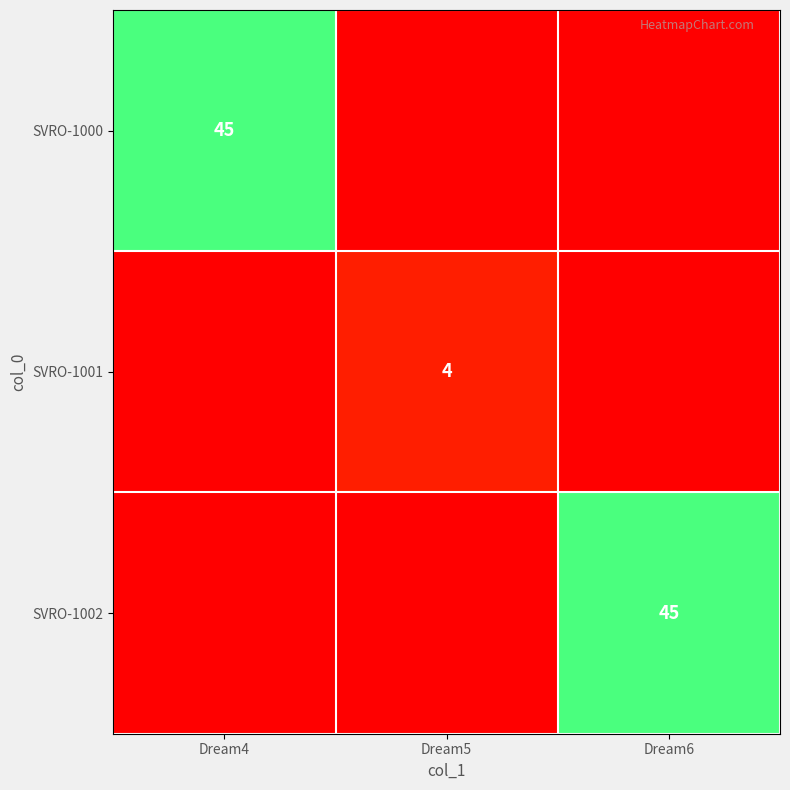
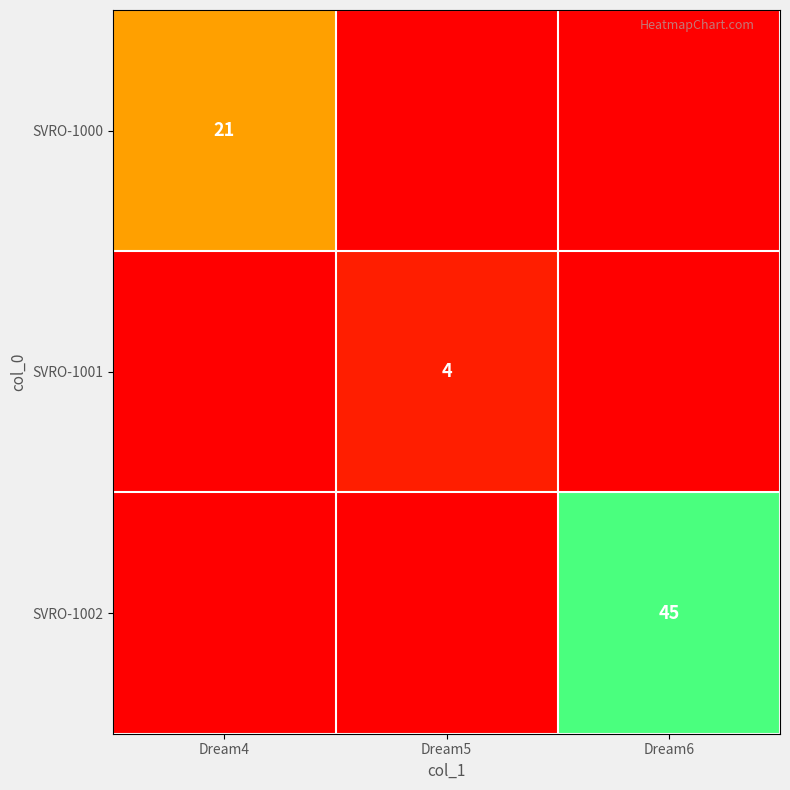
SVRO-1000, Dream4: 45 -> 21
